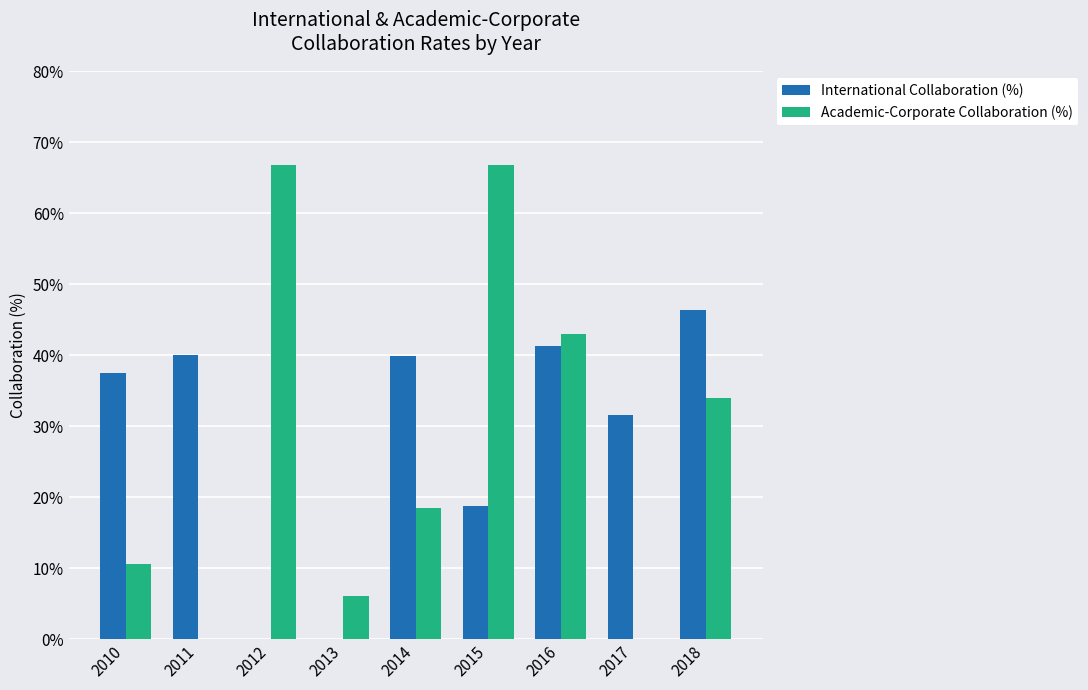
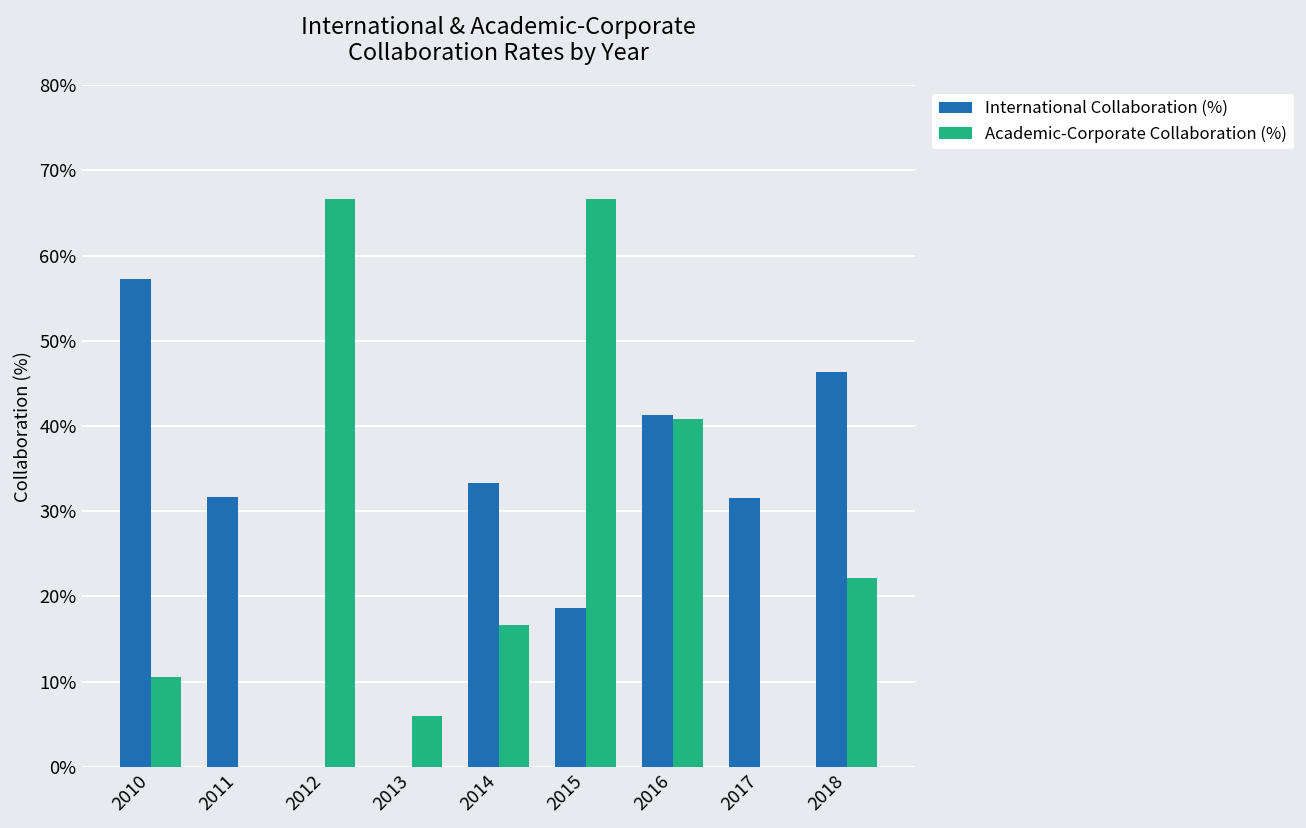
International Collaboration (%), 2010: 38% -> 57%
International Collaboration (%), 2011: 40% -> 32%
International Collaboration (%), 2014: 40% -> 33%
Academic-Corporate Collaboration (%), 2014: 19% -> 17%
Academic-Corporate Collaboration (%), 2016: 43% -> 41%
Academic-Corporate Collaboration (%), 2018: 34% -> 22%
